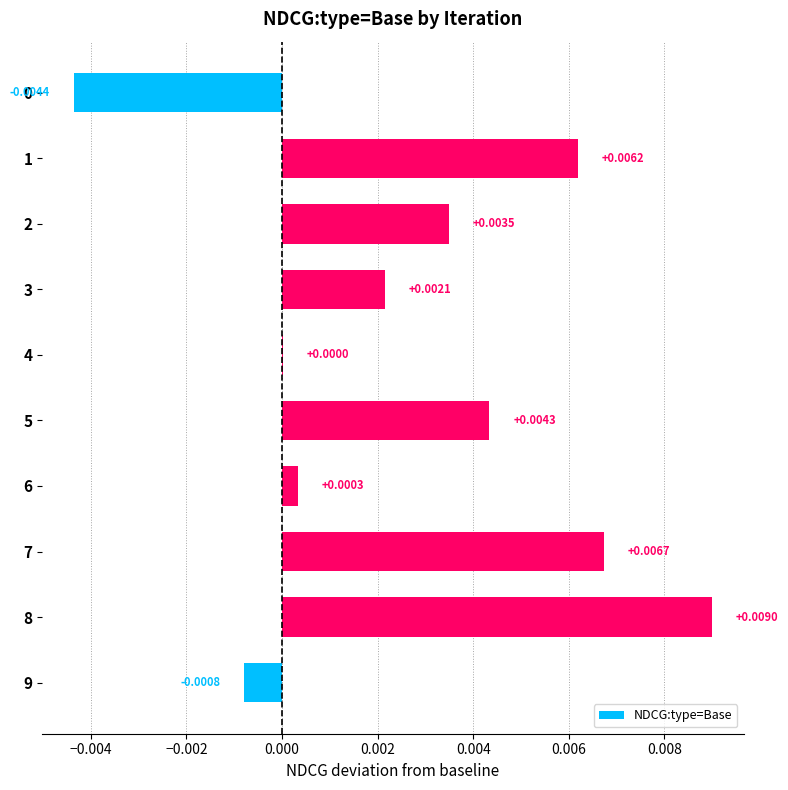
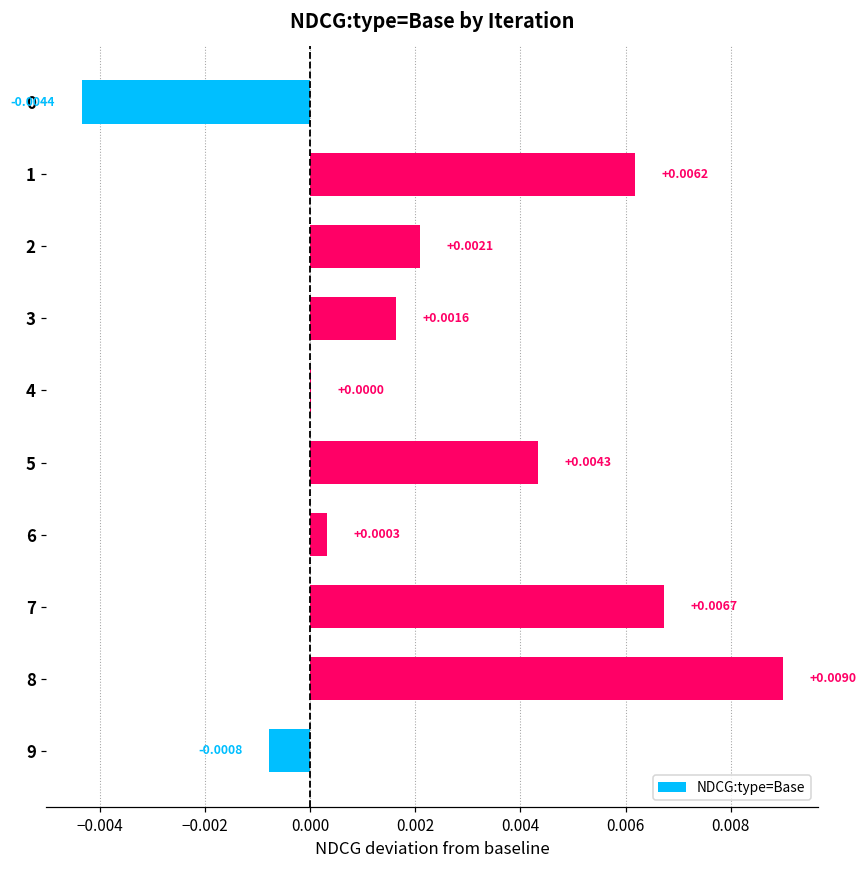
2: +0.0035 -> +0.0021
3: +0.0021 -> +0.0016
